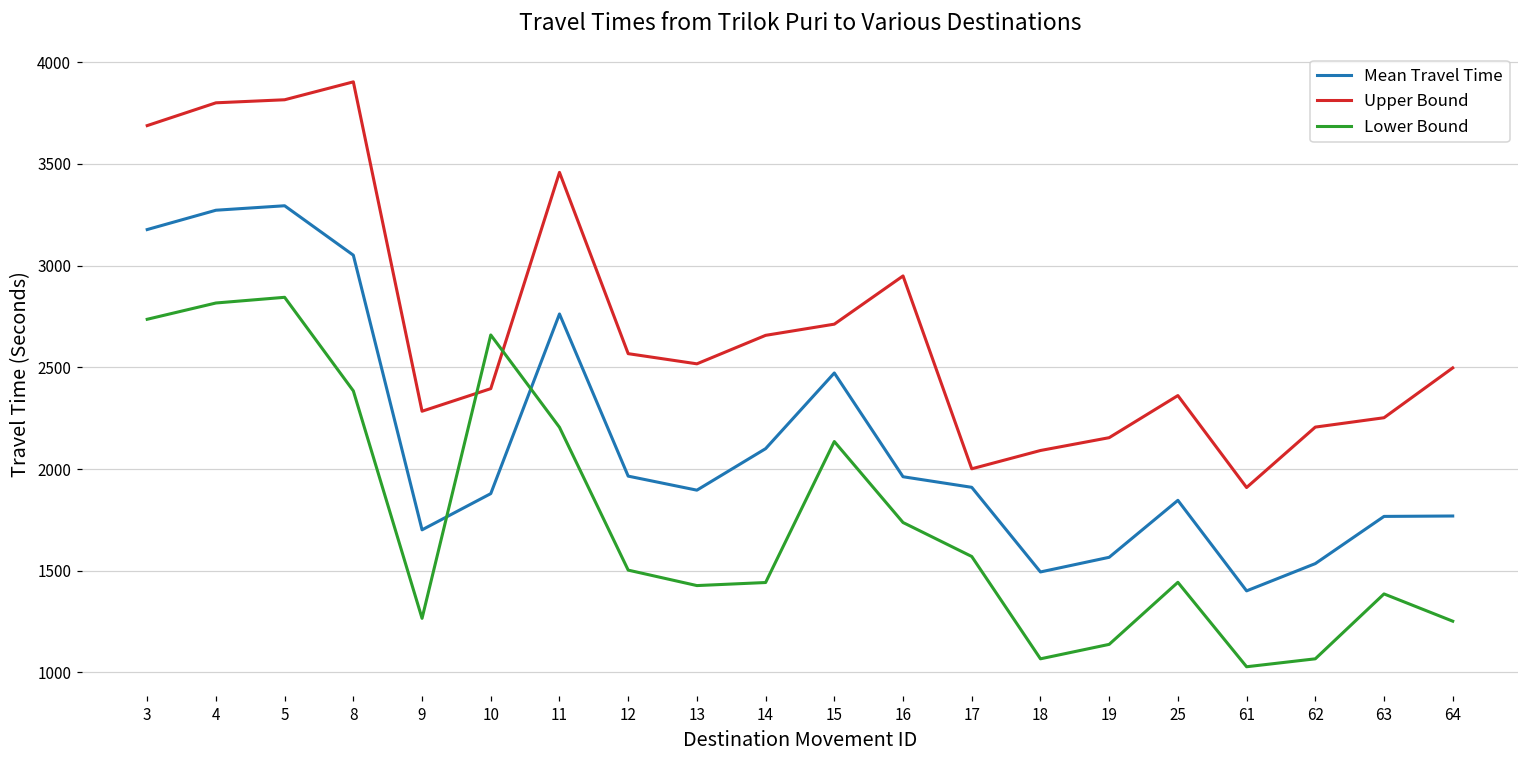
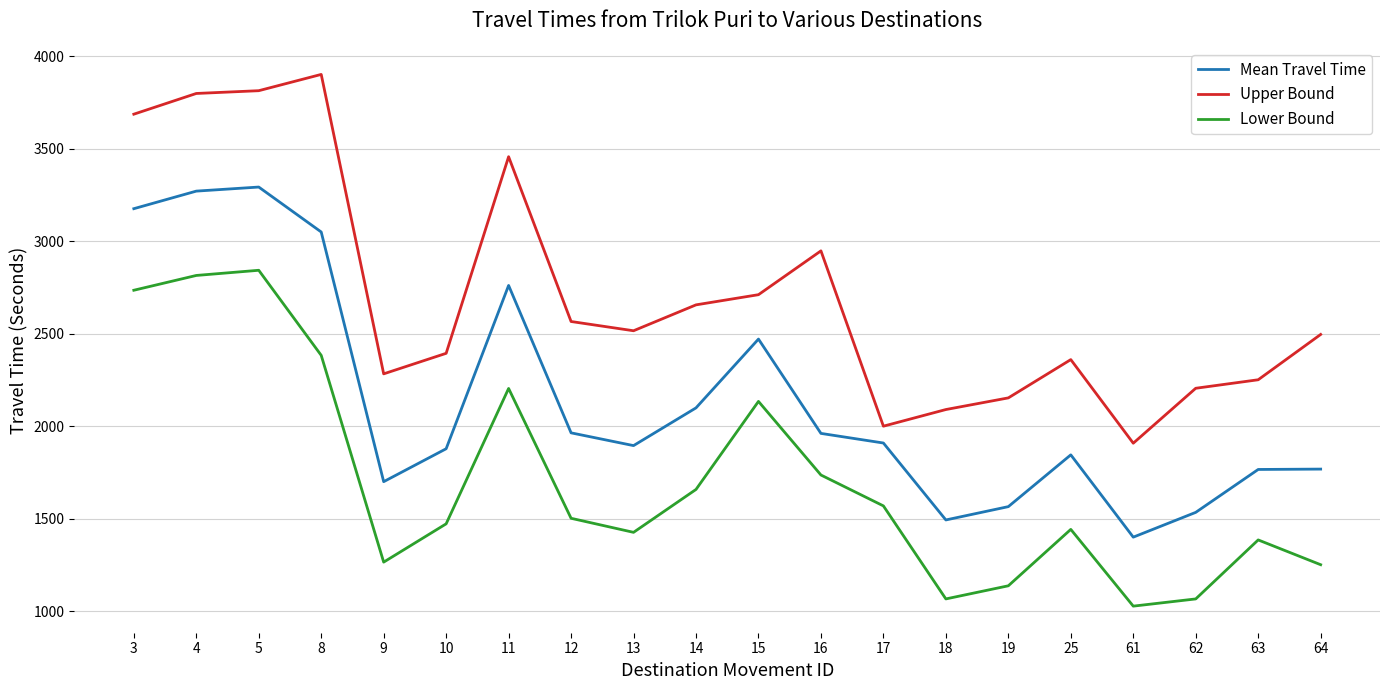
Lower Bound, 10: 2660 -> 1470
Lower Bound, 14: 1440 -> 1660
